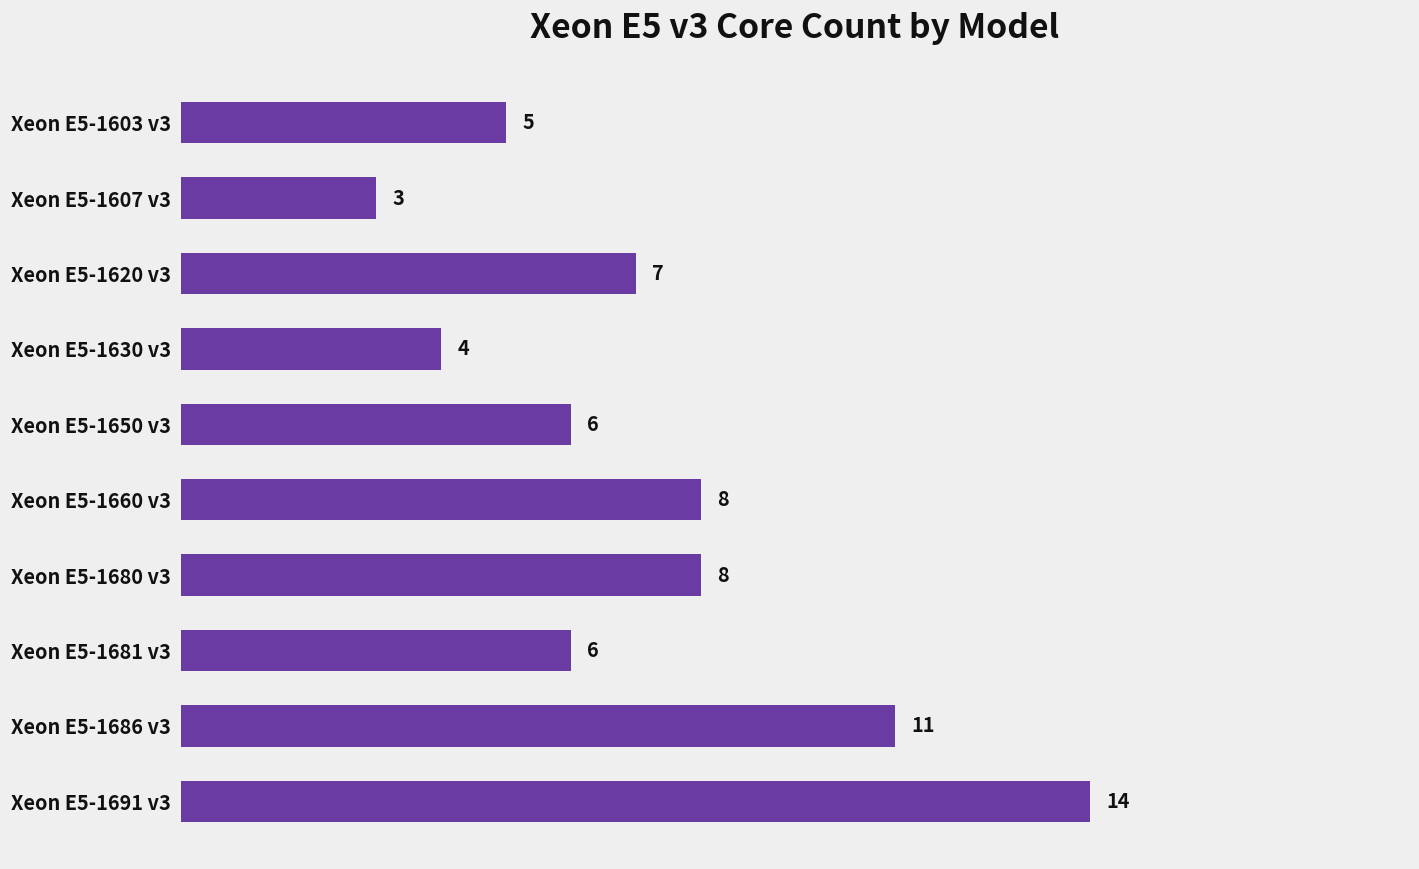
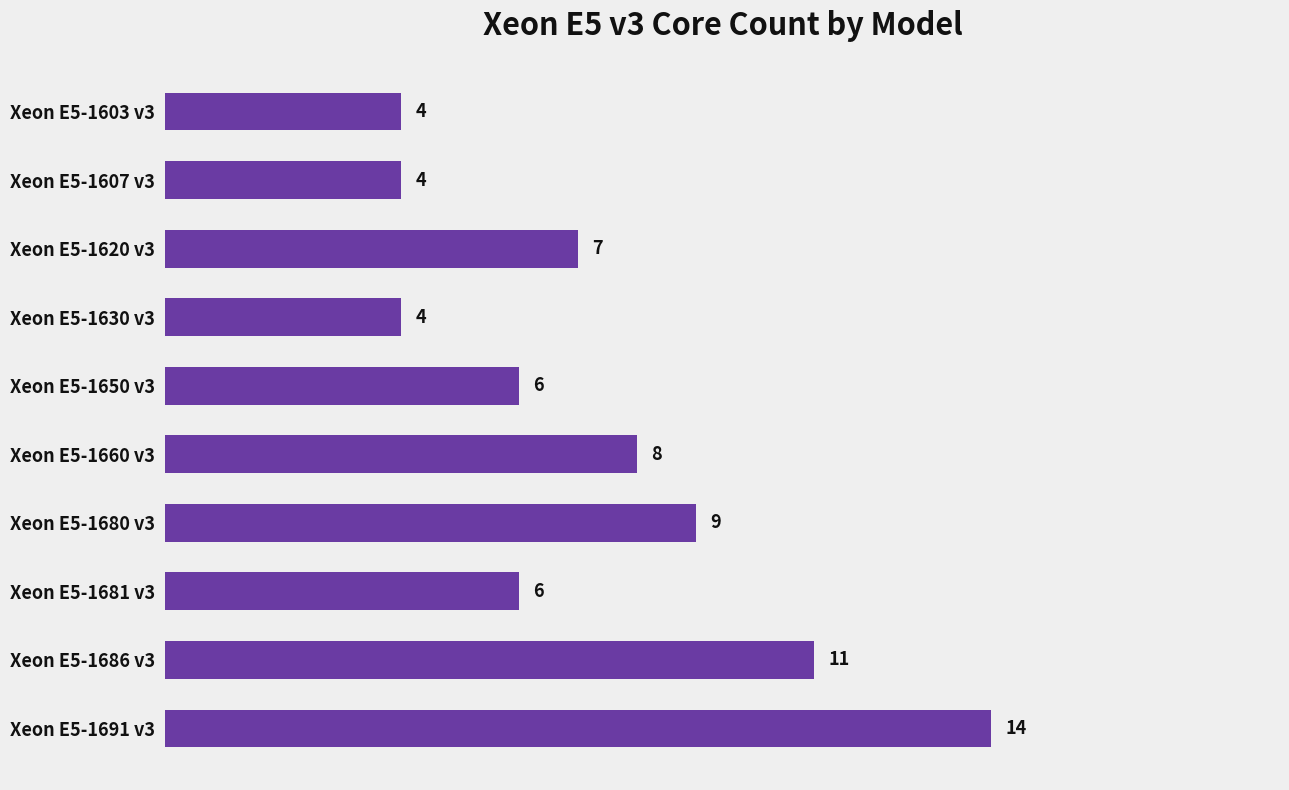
Xeon E5-1603 v3: 5 -> 4
Xeon E5-1607 v3: 3 -> 4
Xeon E5-1680 v3: 8 -> 9
